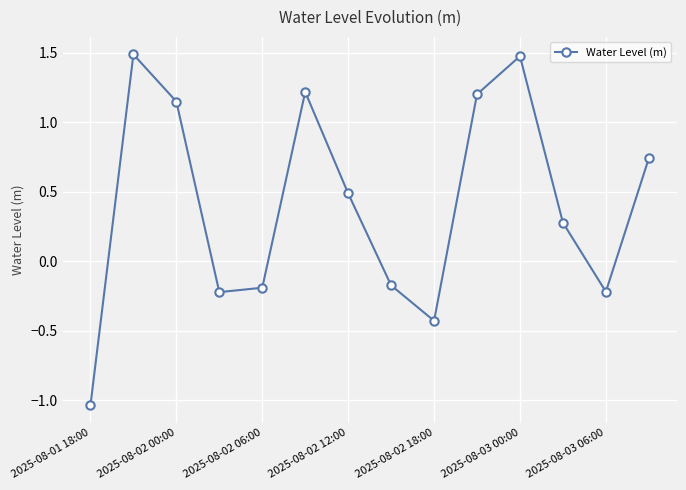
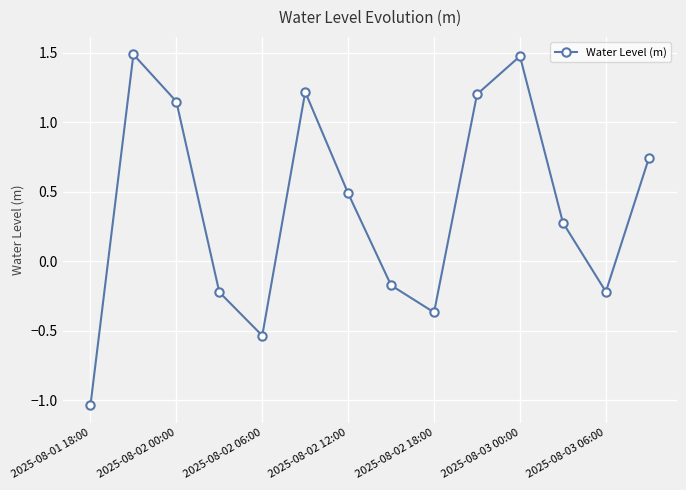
2025-08-02 06:00: -0.19 -> -0.54
2025-08-02 18:00: -0.43 -> -0.37
